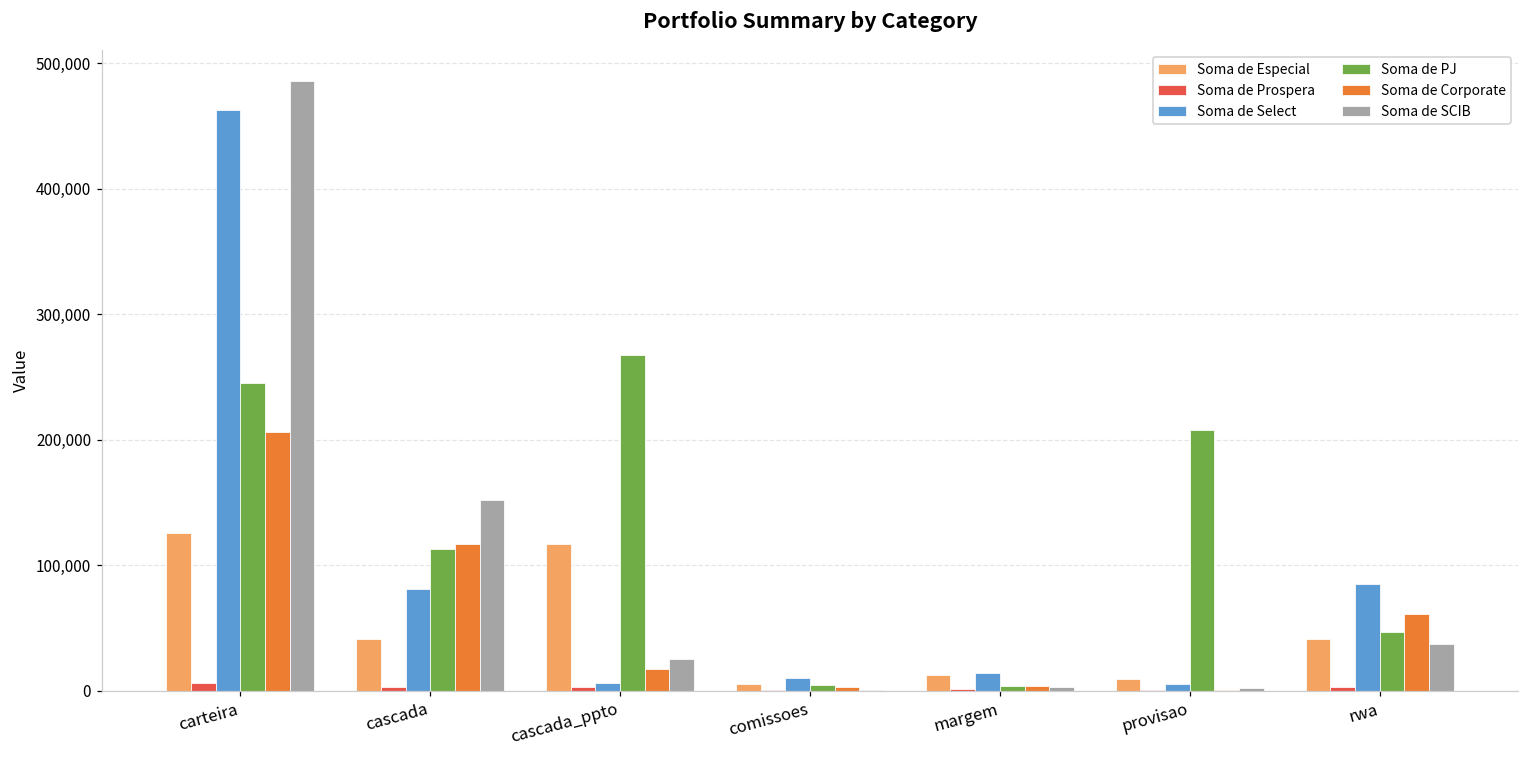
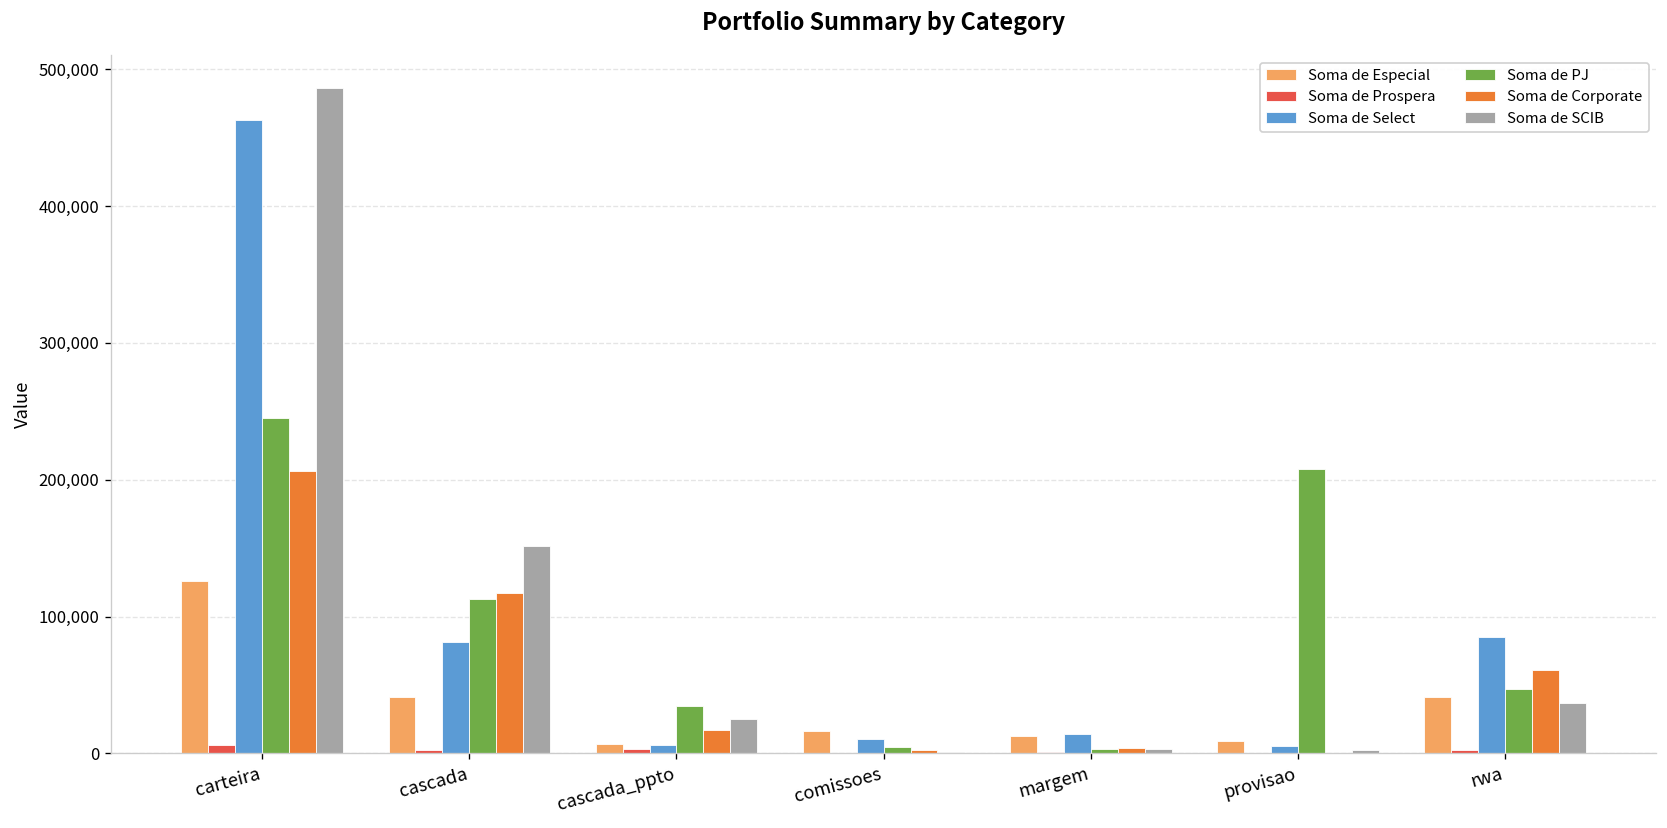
Soma de Especial, cascada_ppto: 117,000 -> 7,000
Soma de PJ, cascada_ppto: 267,000 -> 34,000
Soma de Especial, comissoes: 5,000 -> 16,000
